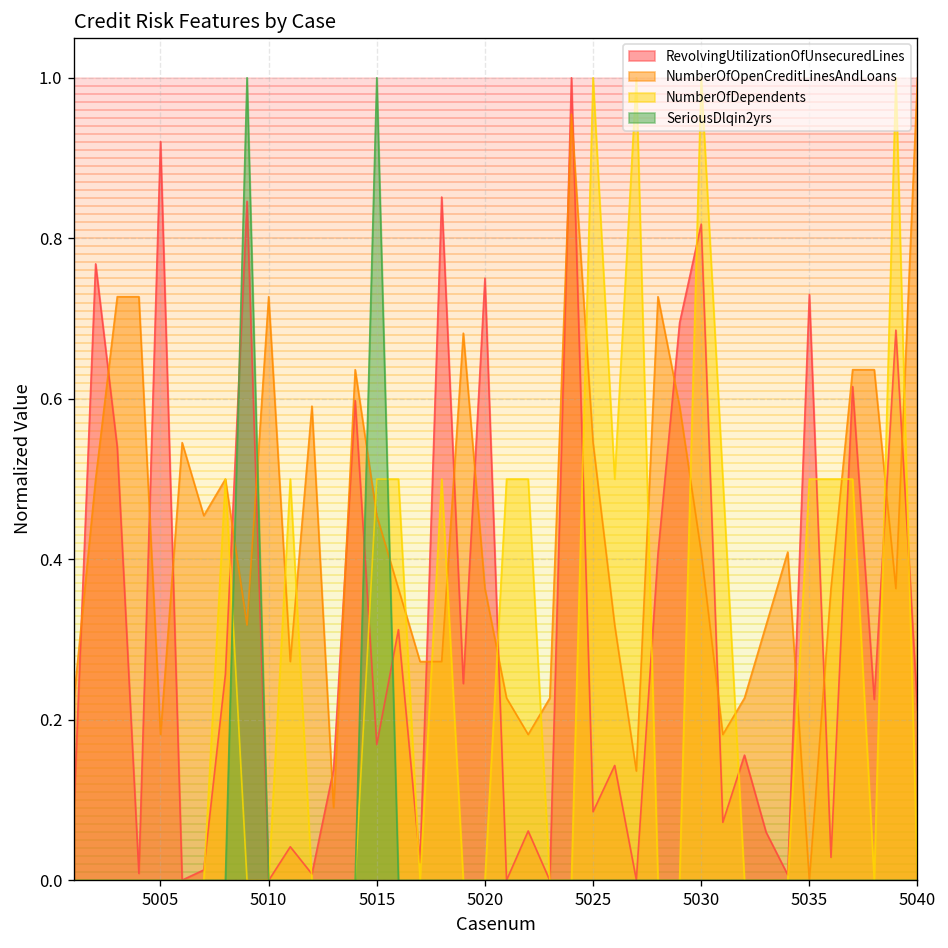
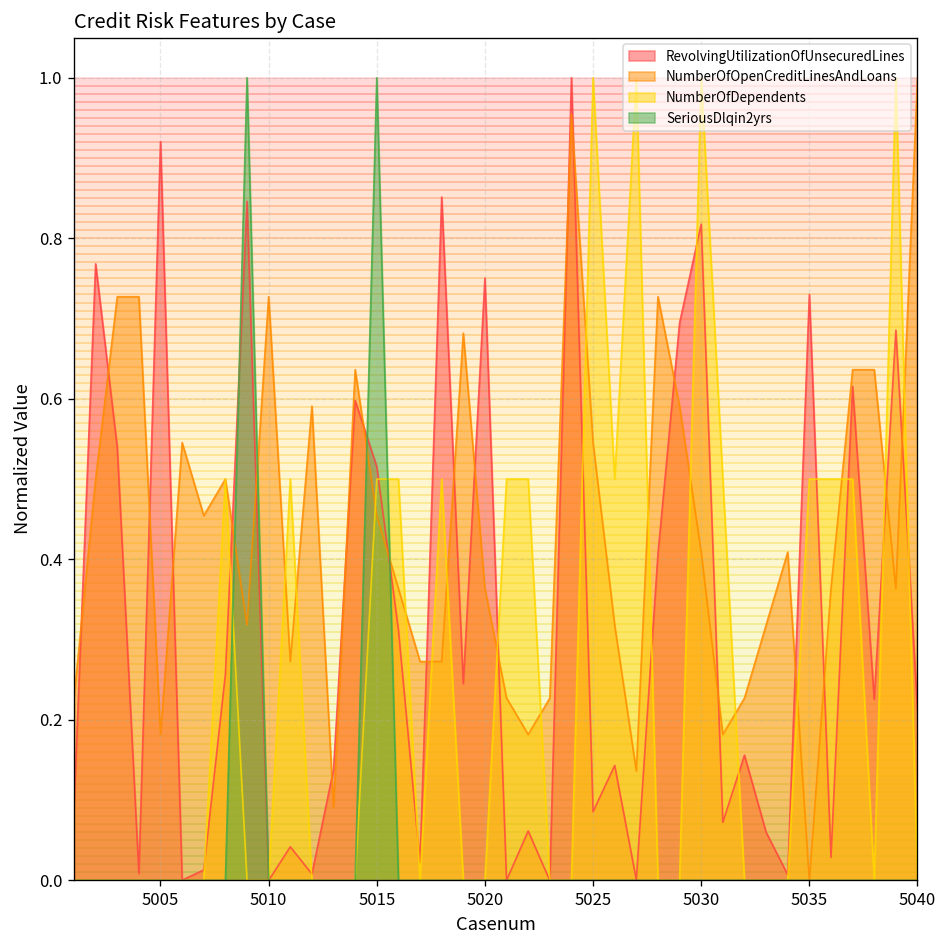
RevolvingUtilizationOfUnsecuredLines, 5015: 0.17 -> 0.52
